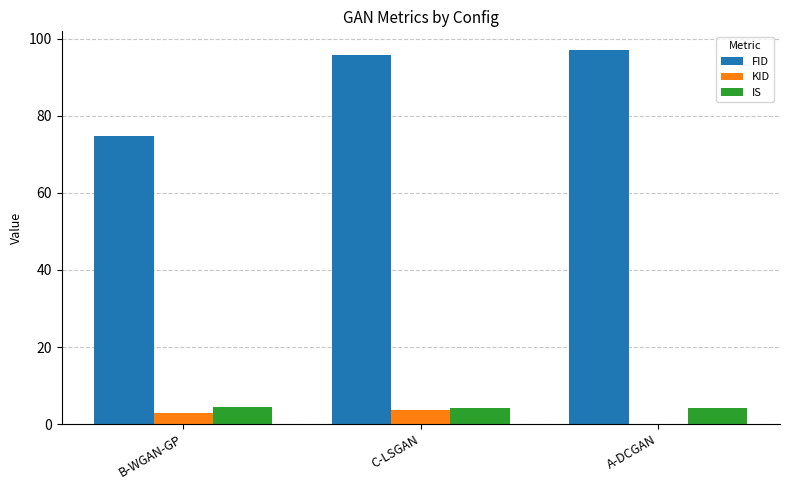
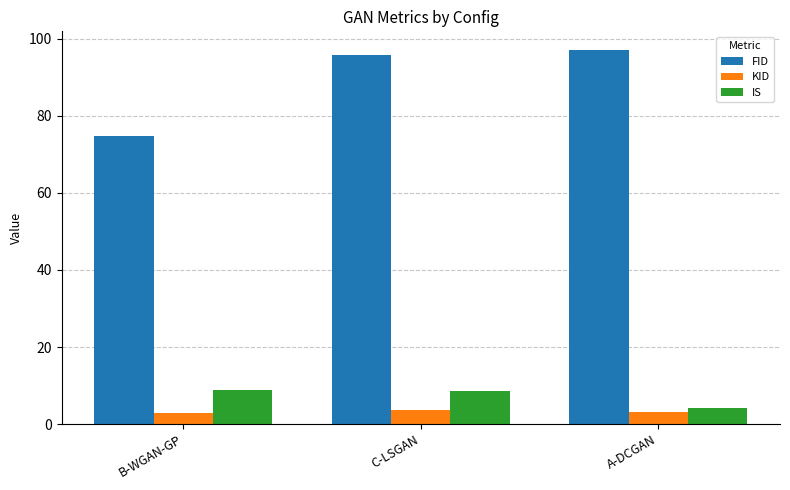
IS, B-WGAN-GP: 5 -> 9
IS, C-LSGAN: 4 -> 9
KID, A-DCGAN: 0 -> 3
